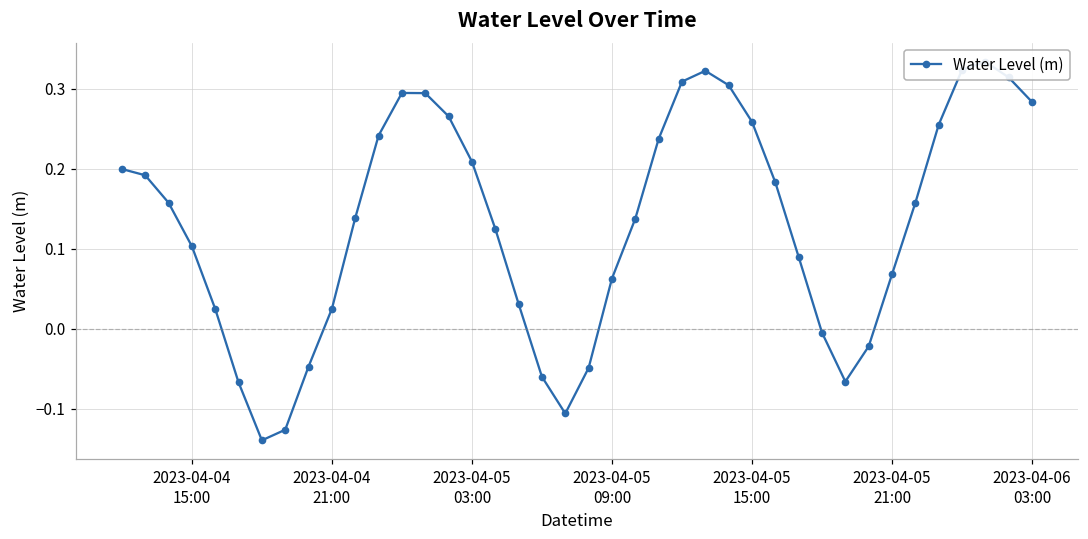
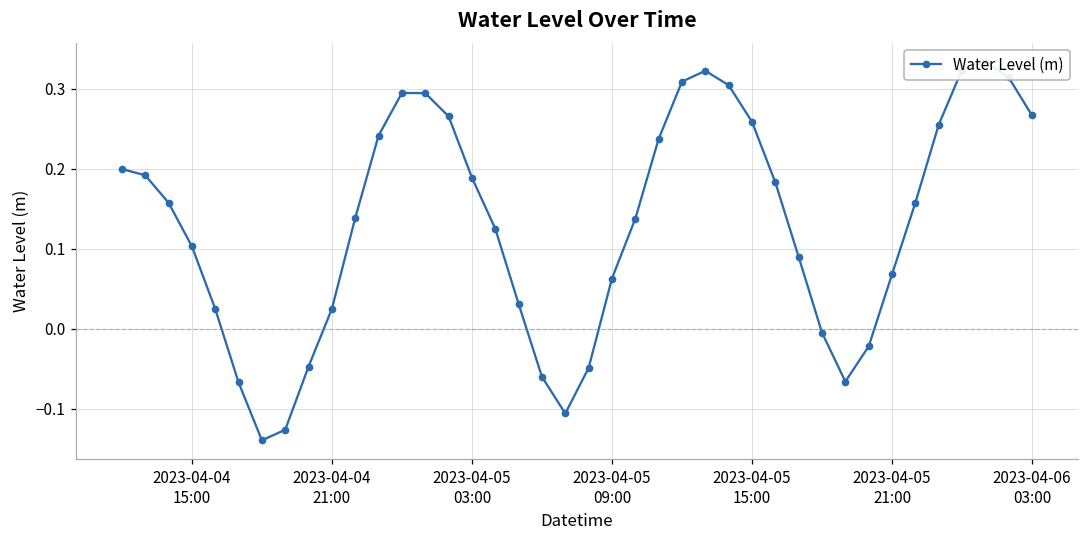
2023-04-05 03:00: 0.21 -> 0.19
2023-04-06 03:00: 0.28 -> 0.27
